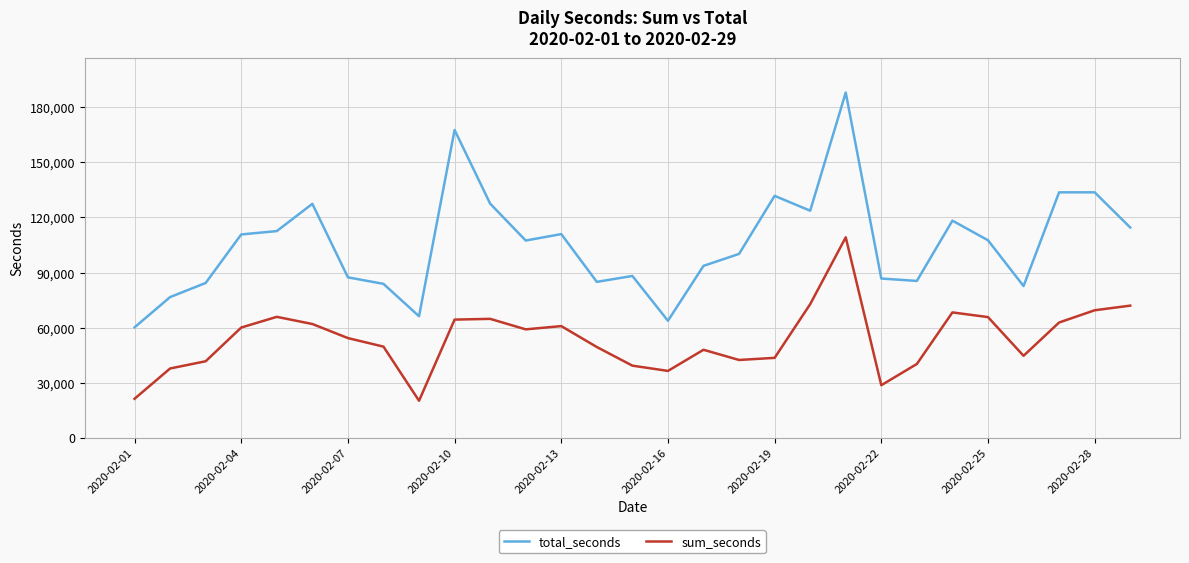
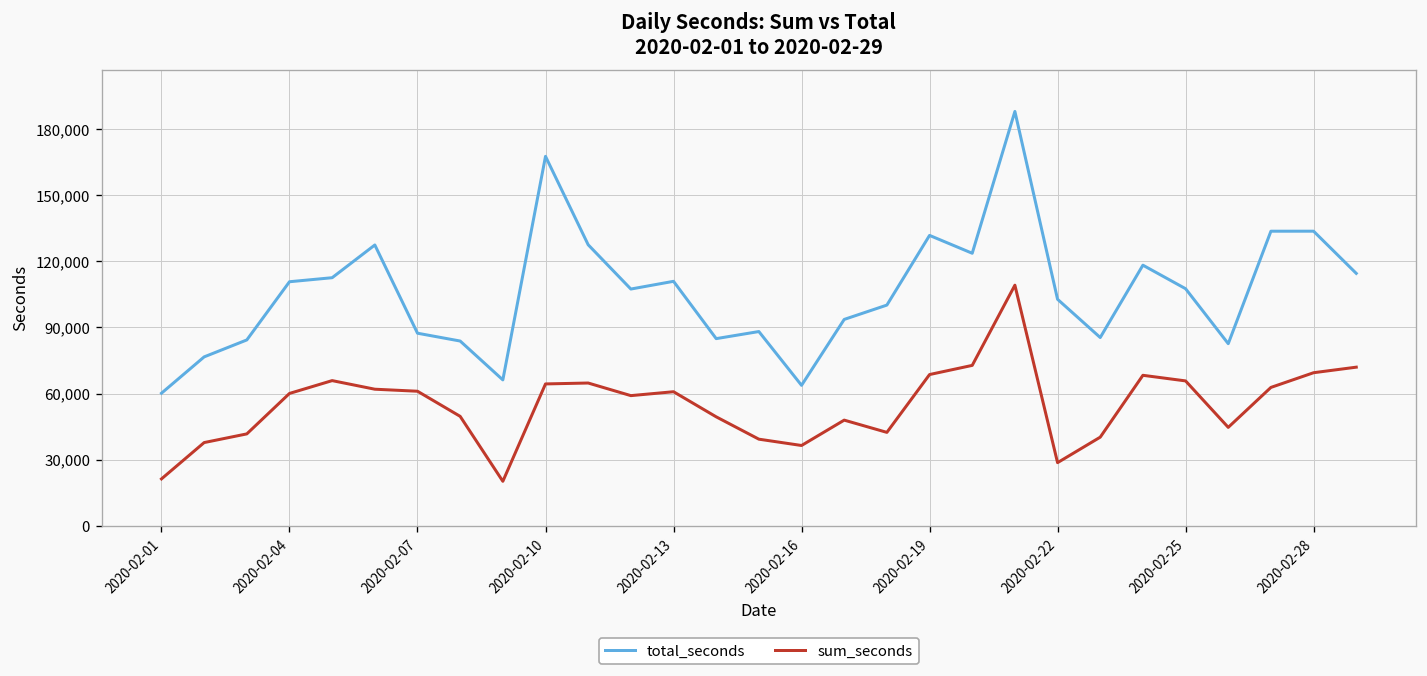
sum_seconds, 2020-02-07: 54,000 -> 61,000
sum_seconds, 2020-02-19: 44,000 -> 69,000
total_seconds, 2020-02-22: 87,000 -> 103,000
